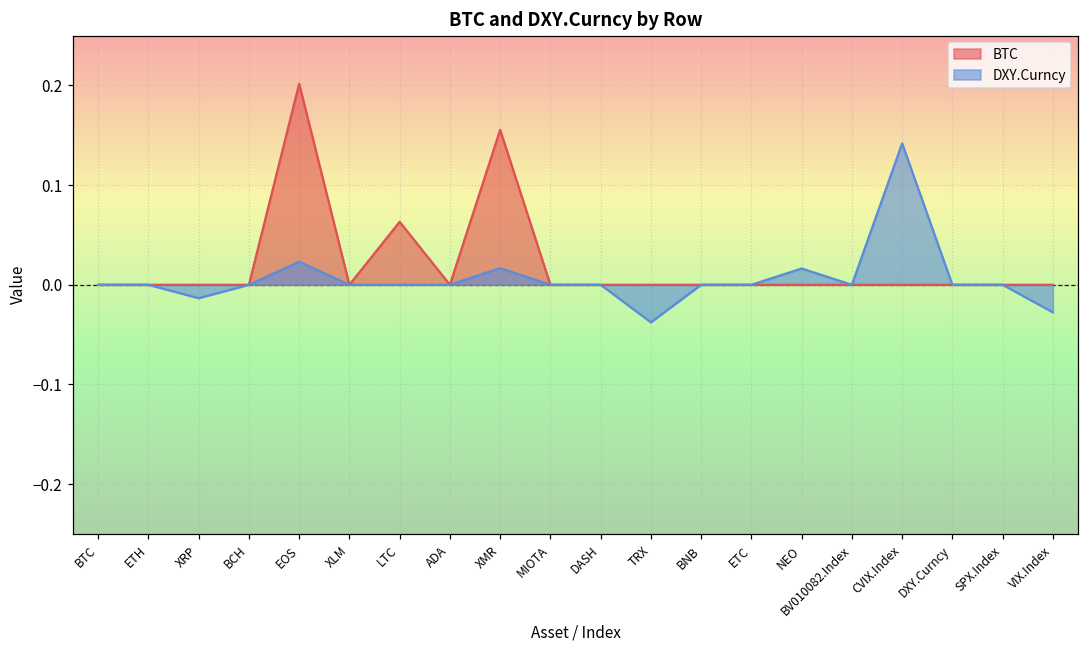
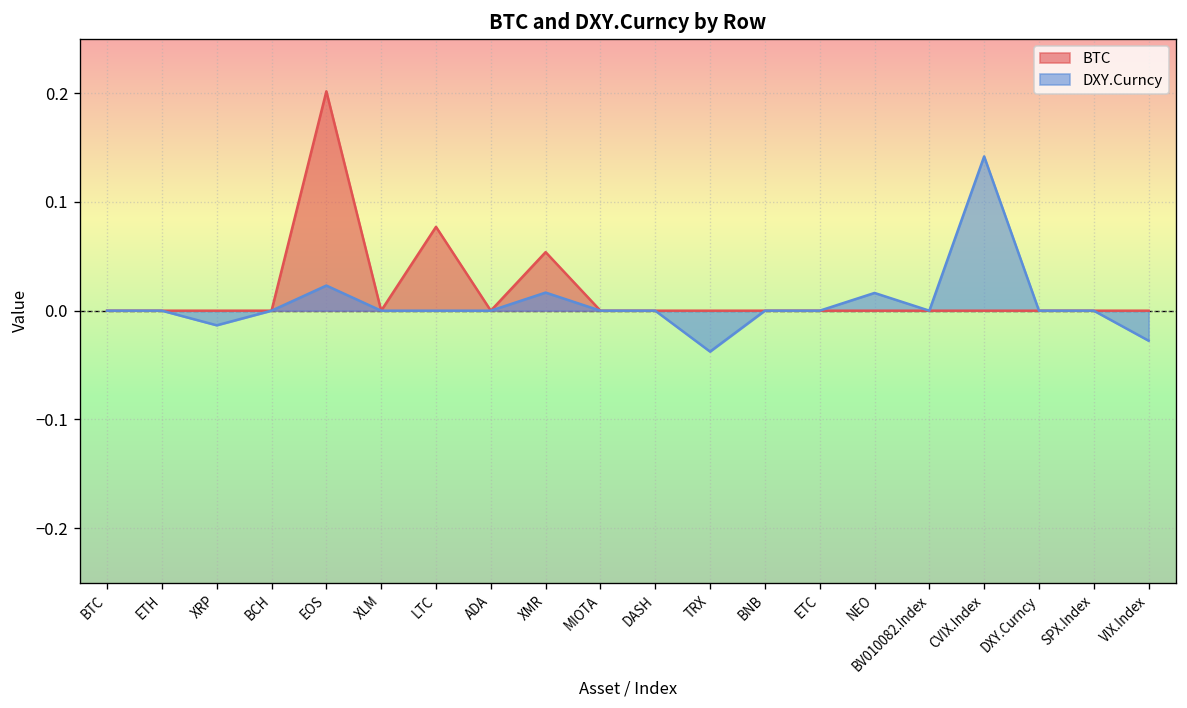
BTC, LTC: 0.06 -> 0.08
BTC, XMR: 0.16 -> 0.05
